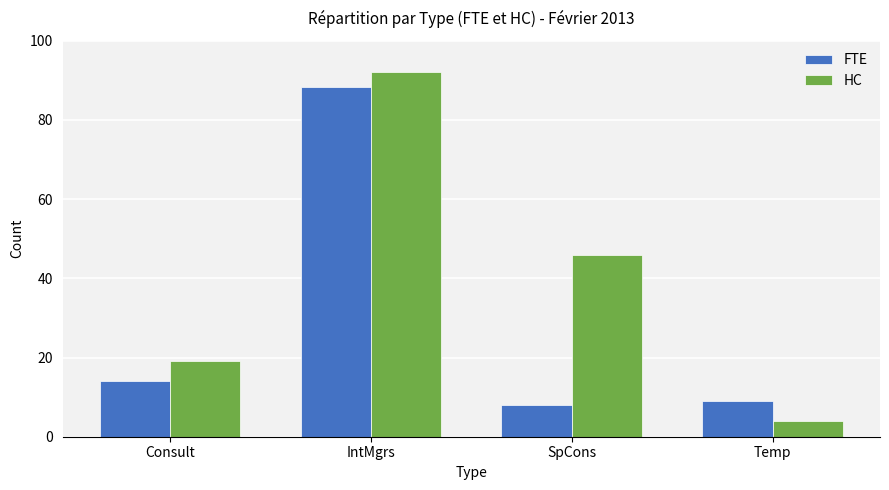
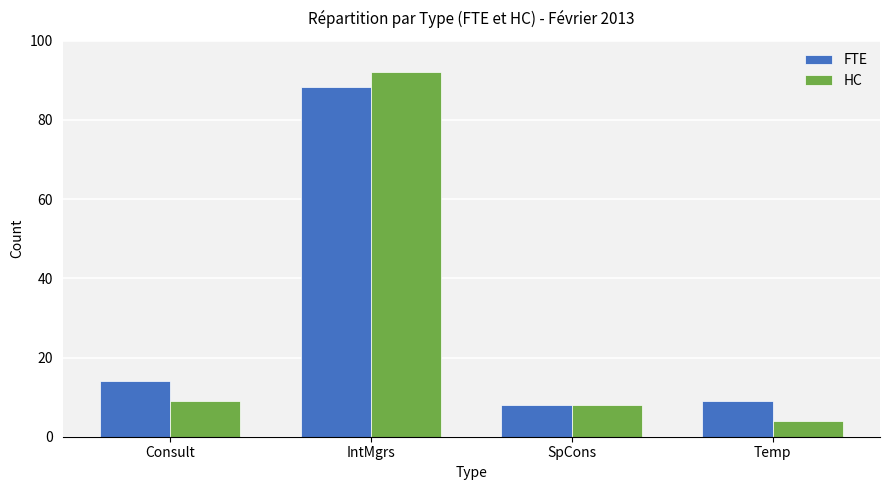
HC, Consult: 19 -> 9
HC, SpCons: 46 -> 8
